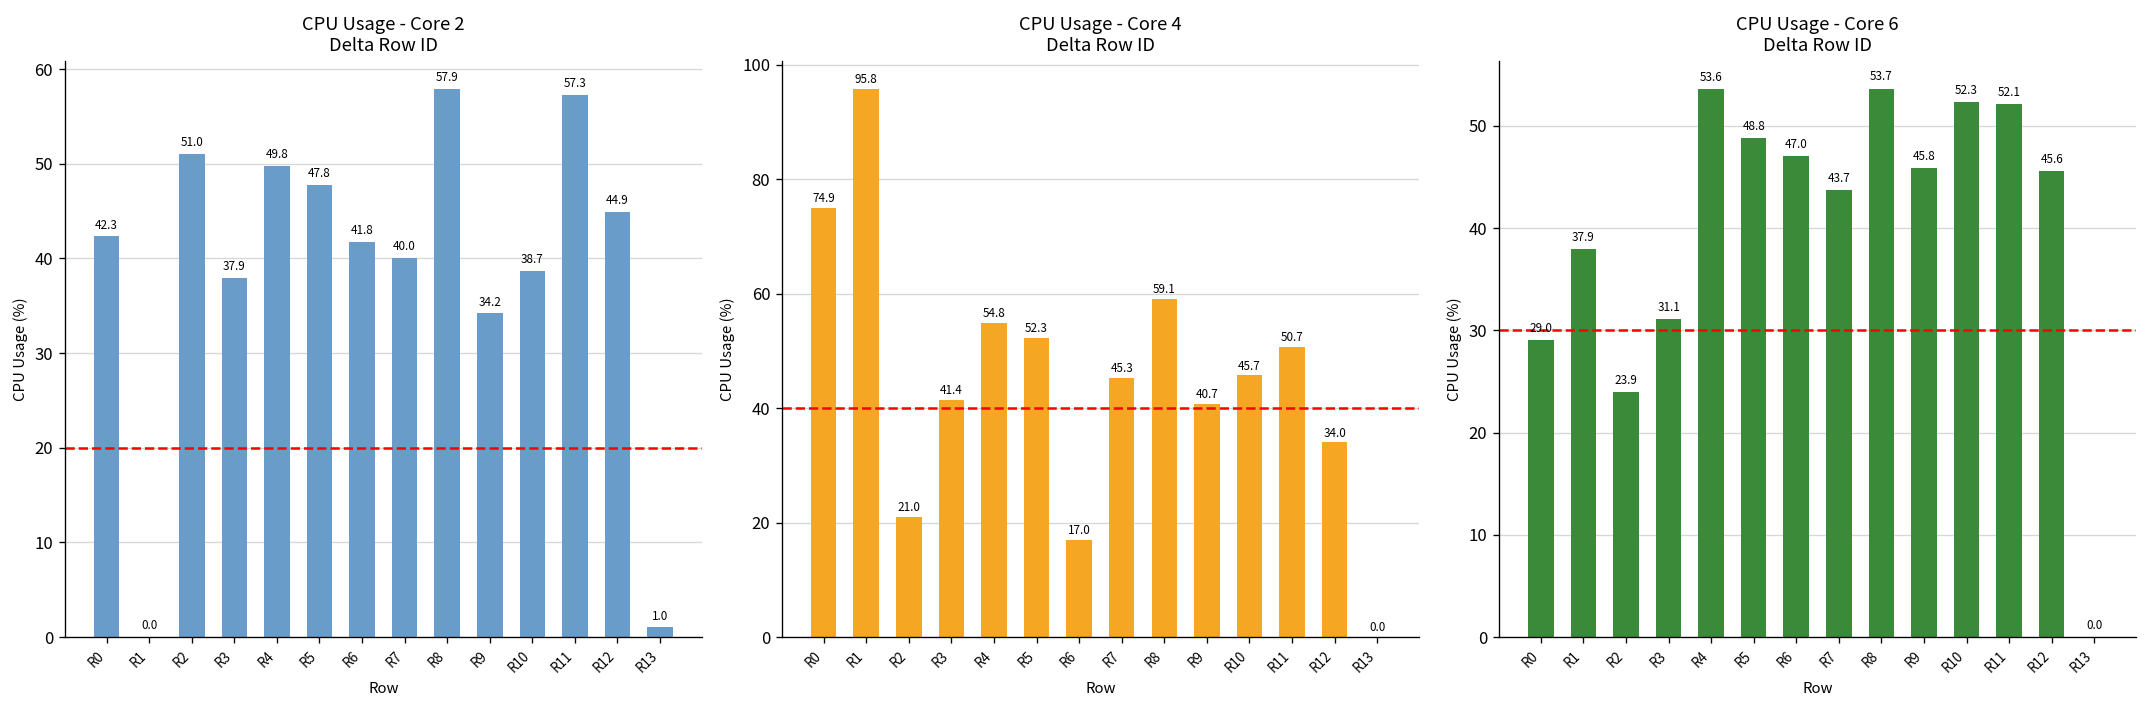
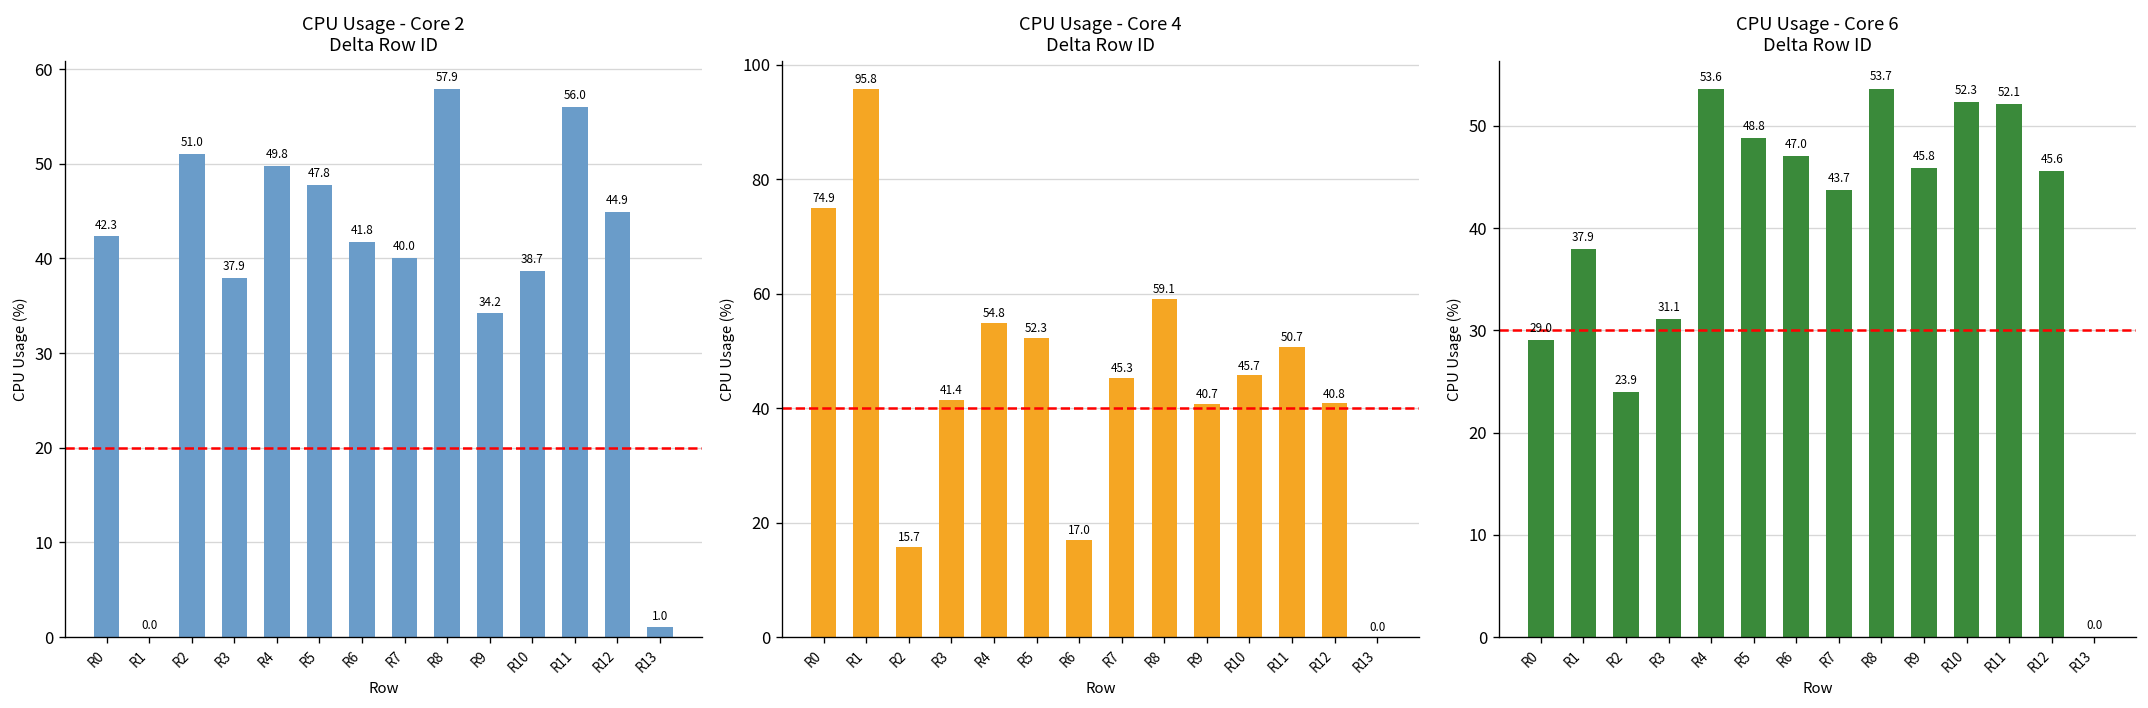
CPU Usage - Core 2 Delta Row ID, R11: 57.3 -> 56.0
CPU Usage - Core 4 Delta Row ID, R2: 21.0 -> 15.7
CPU Usage - Core 4 Delta Row ID, R12: 34.0 -> 40.8
